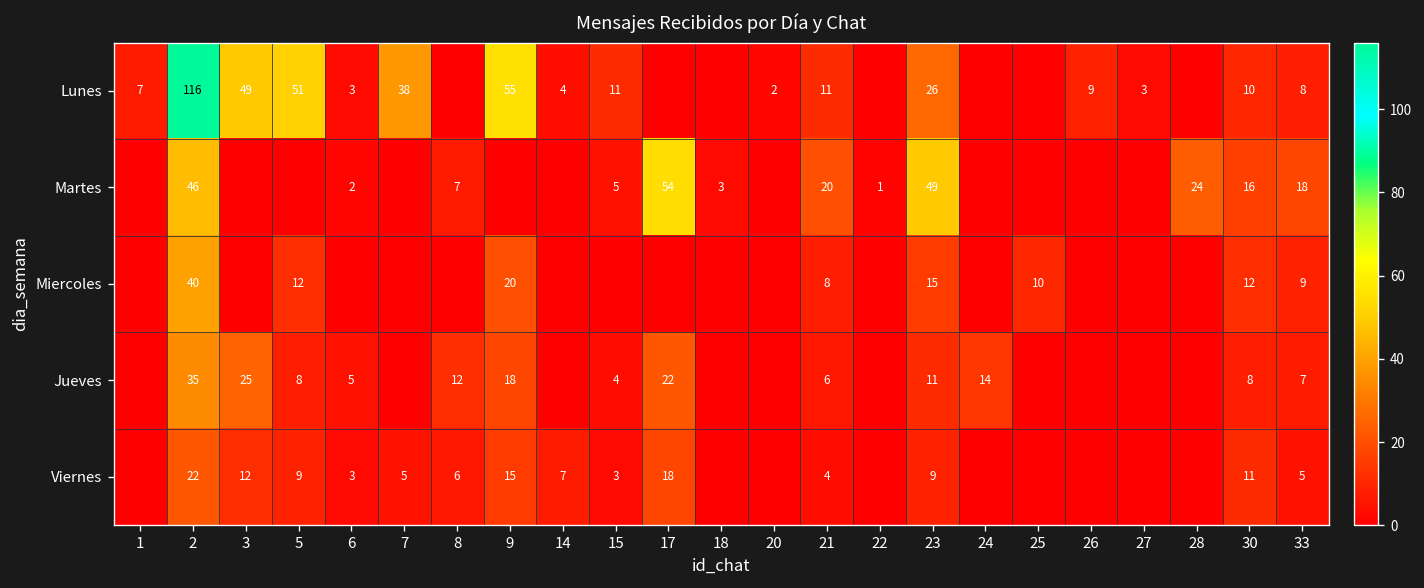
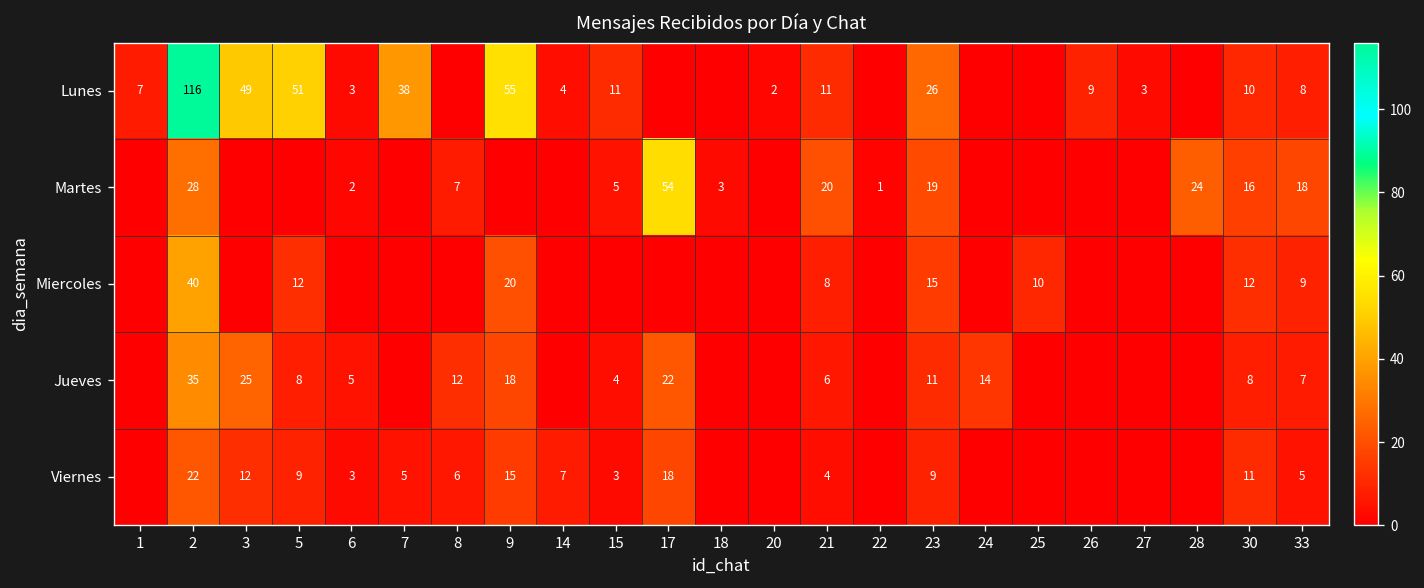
Martes, 2: 46 -> 28
Martes, 23: 49 -> 19
